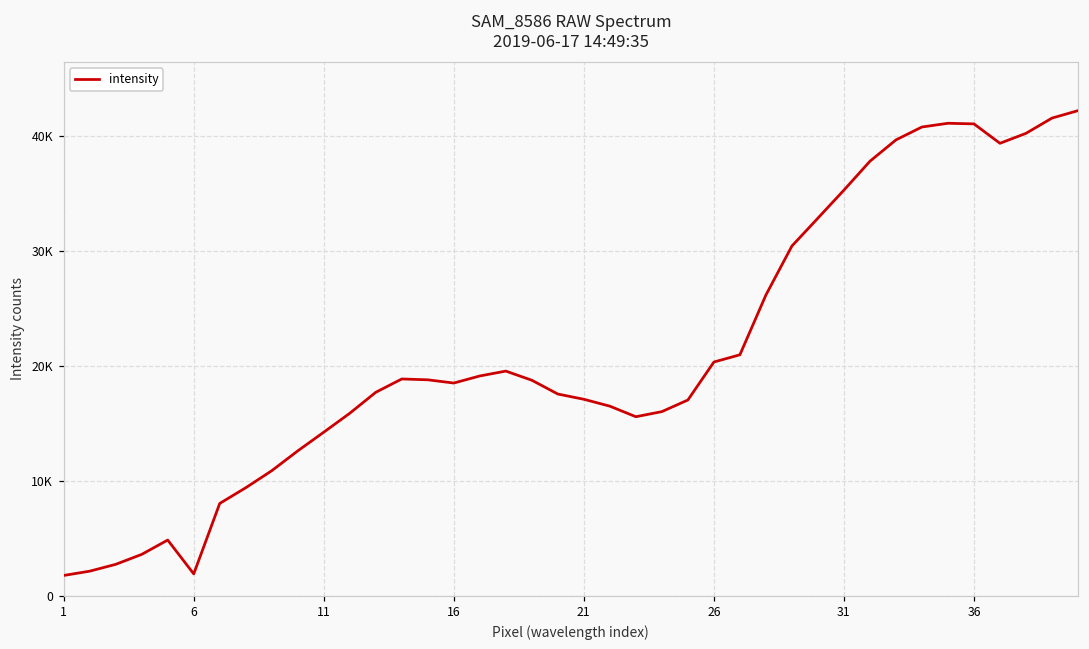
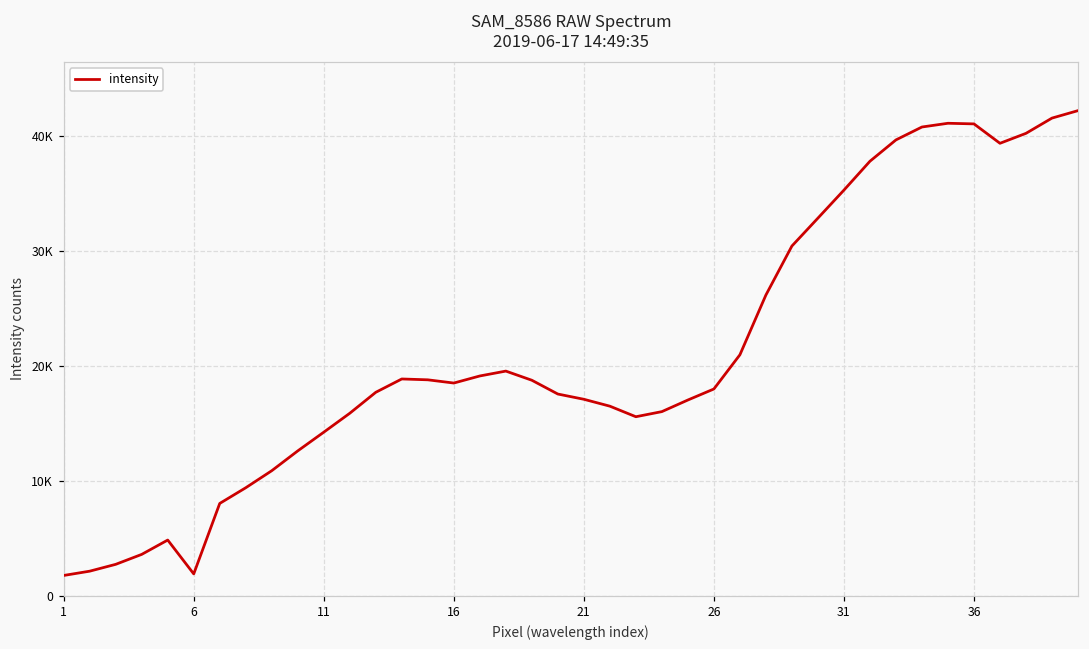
26: 20300 -> 18000
